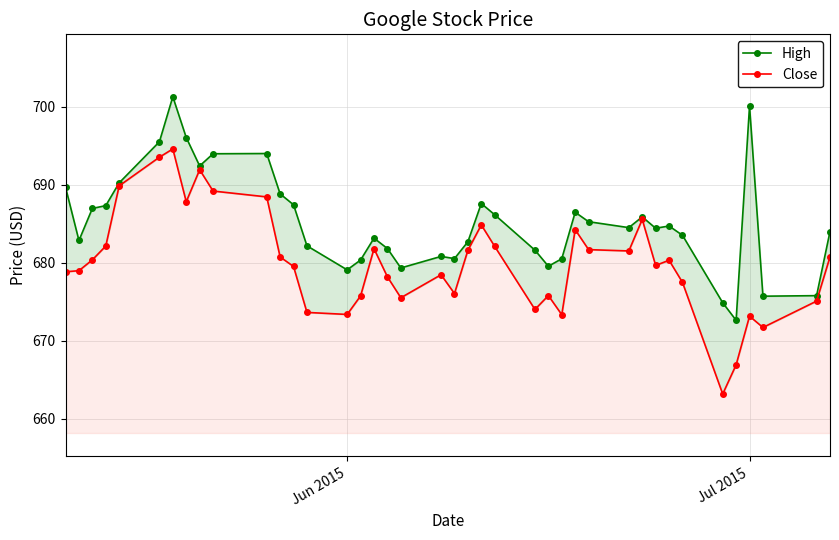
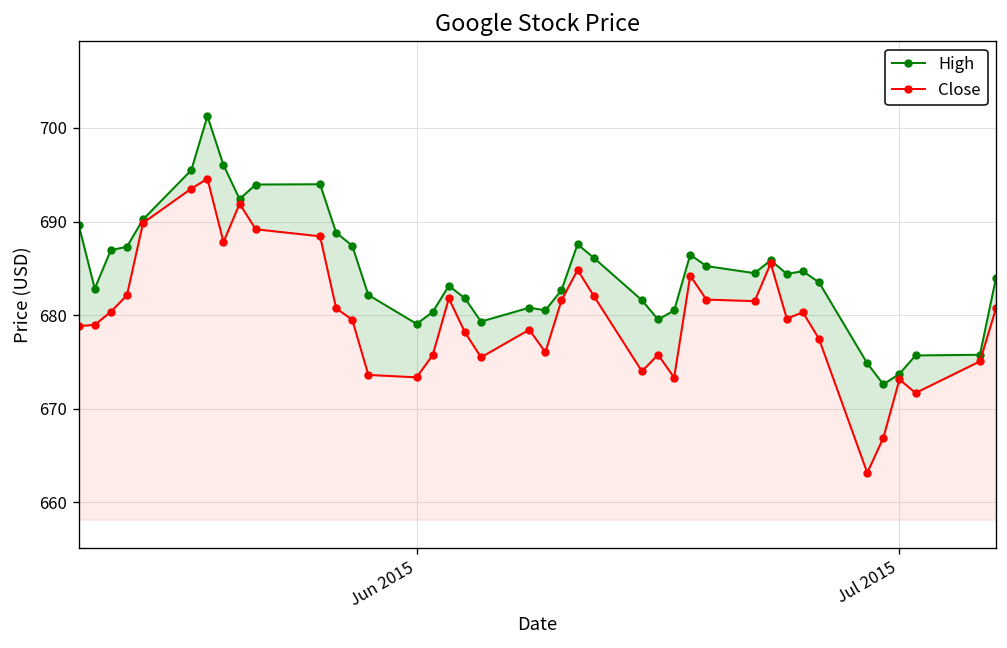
High, Jul 2015: 700 -> 674
